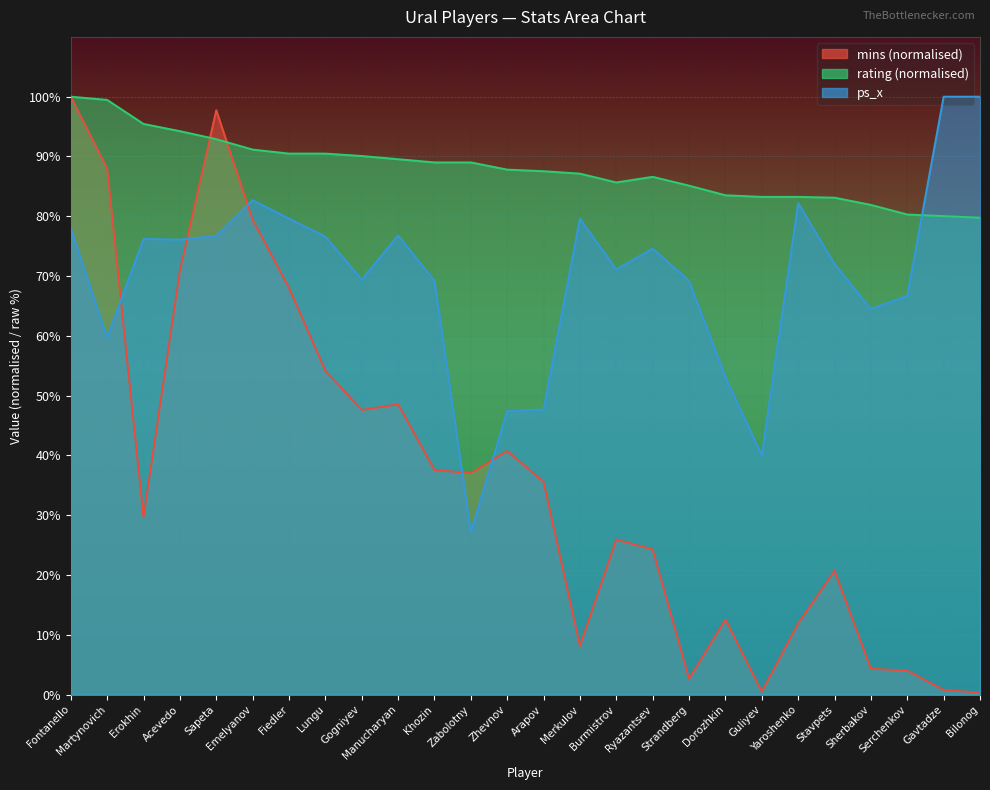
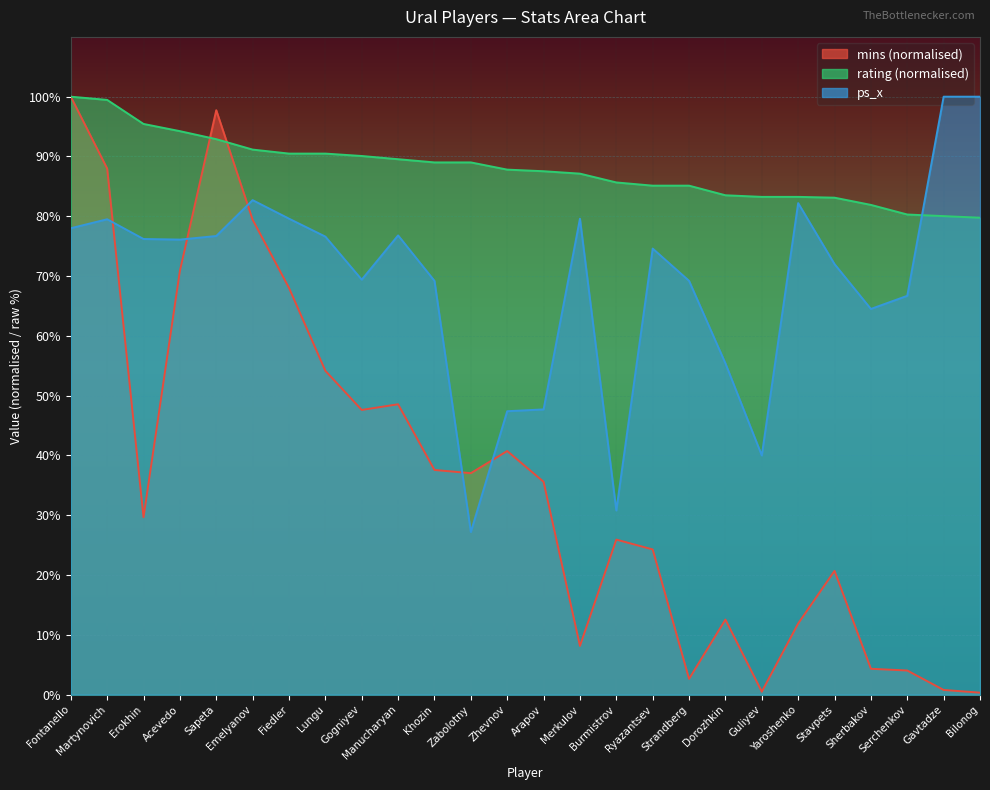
ps_x, Martynovich: 60% -> 80%
ps_x, Burmistrov: 71% -> 31%
rating (normalised), Ryazantsev: 87% -> 85%
ps_x, Dorozhkin: 53% -> 55%
